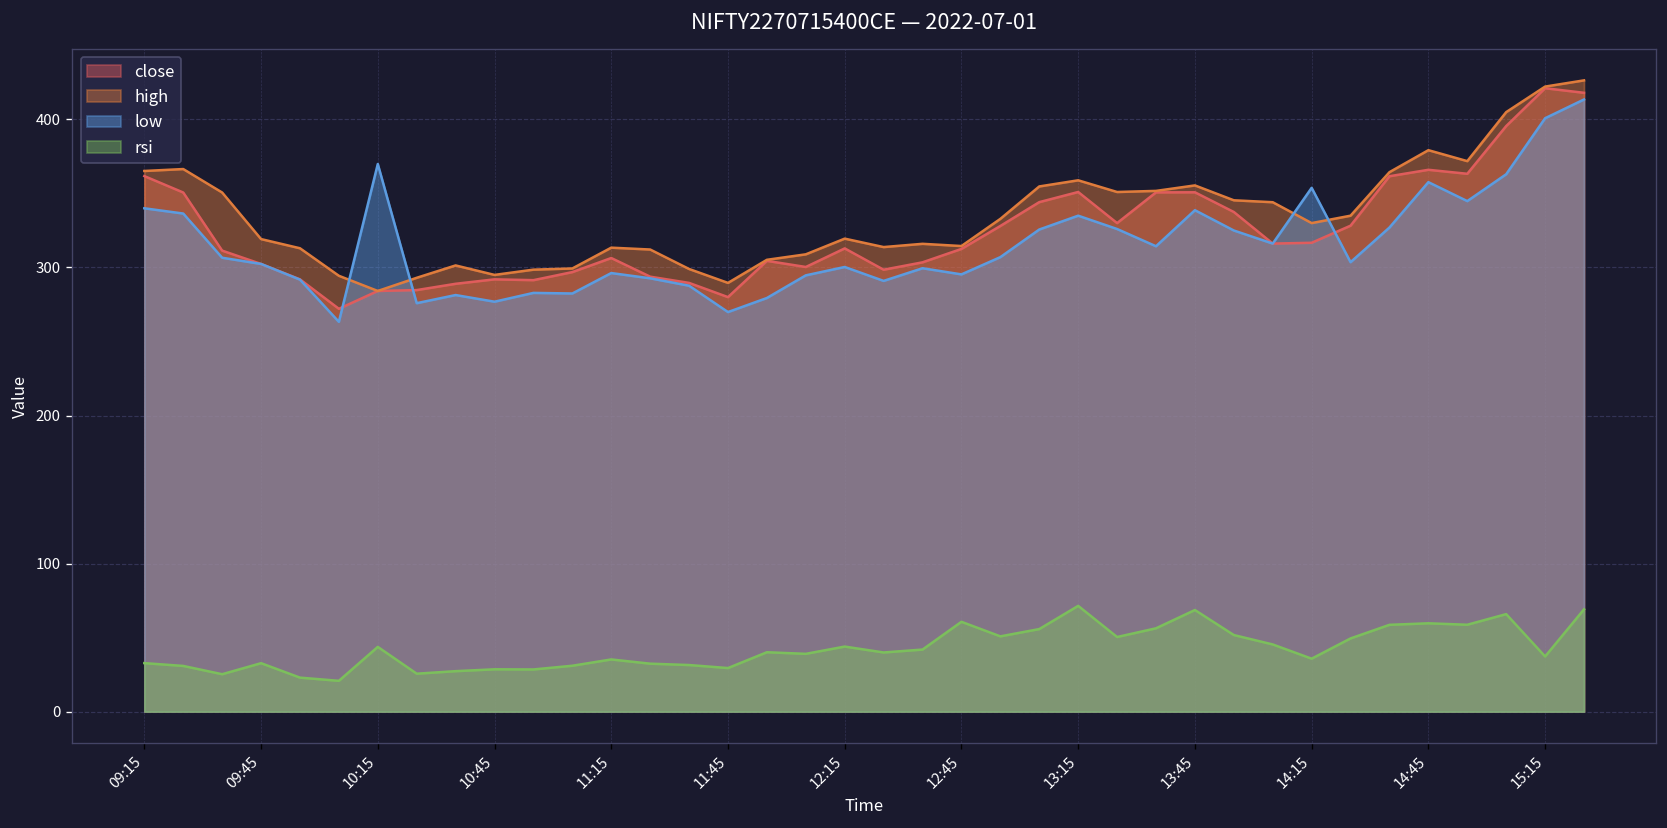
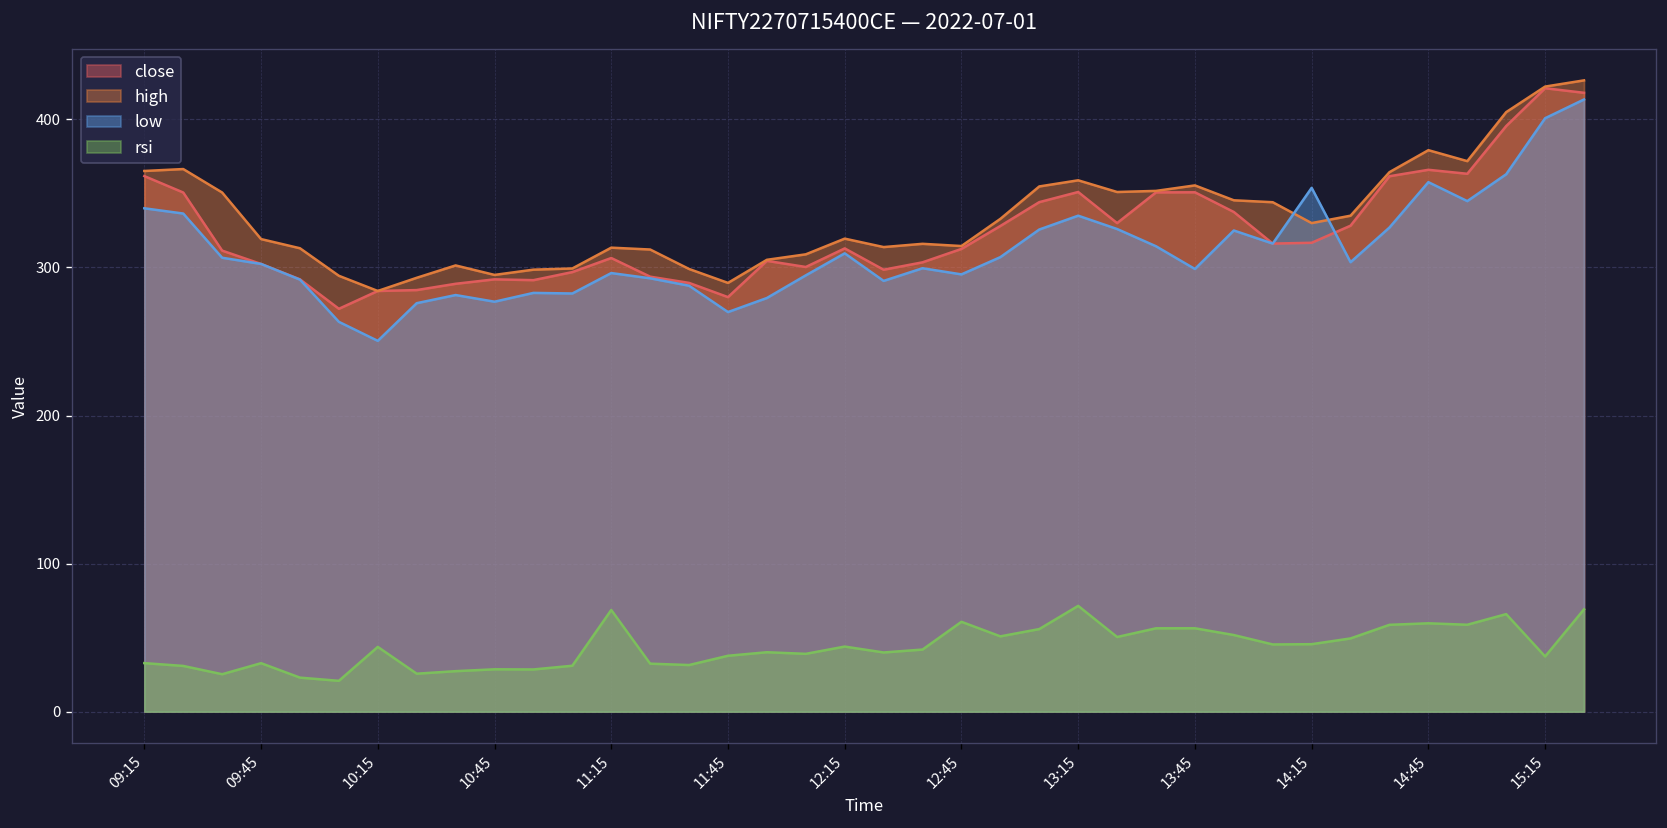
low, 10:15: 370 -> 250
rsi, 11:15: 35 -> 69
rsi, 11:45: 29 -> 38
low, 12:15: 300 -> 310
low, 13:45: 339 -> 299
rsi, 13:45: 69 -> 56
rsi, 14:15: 36 -> 46
